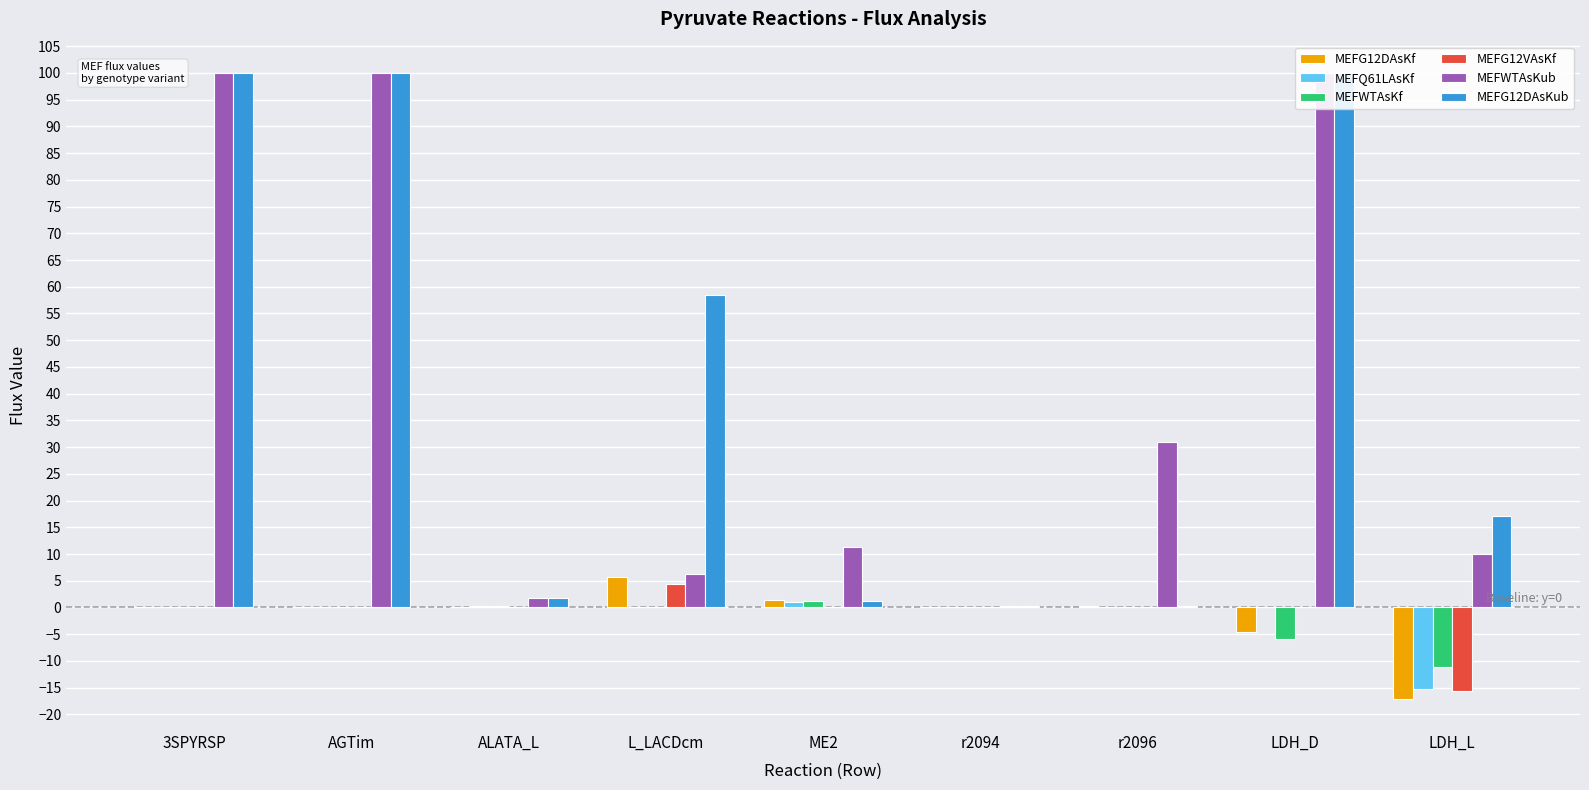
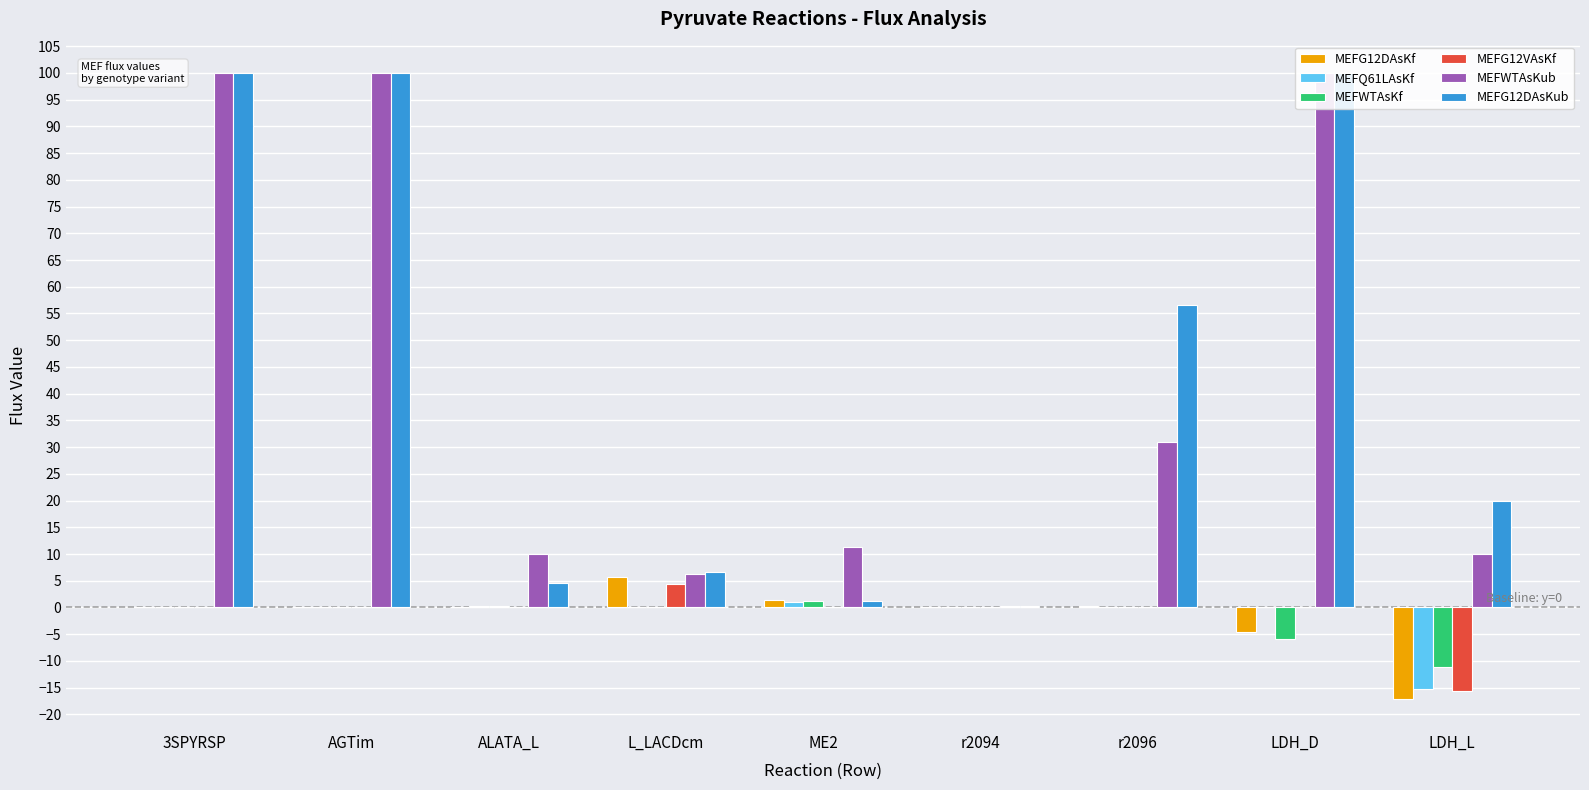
MEFWTAsKub, ALATA_L: 2 -> 10
MEFG12DAsKub, ALATA_L: 2 -> 5
MEFG12DAsKub, L_LACDcm: 58 -> 7
MEFG12DAsKub, r2096: 0 -> 57
MEFG12DAsKub, LDH_L: 17 -> 20
